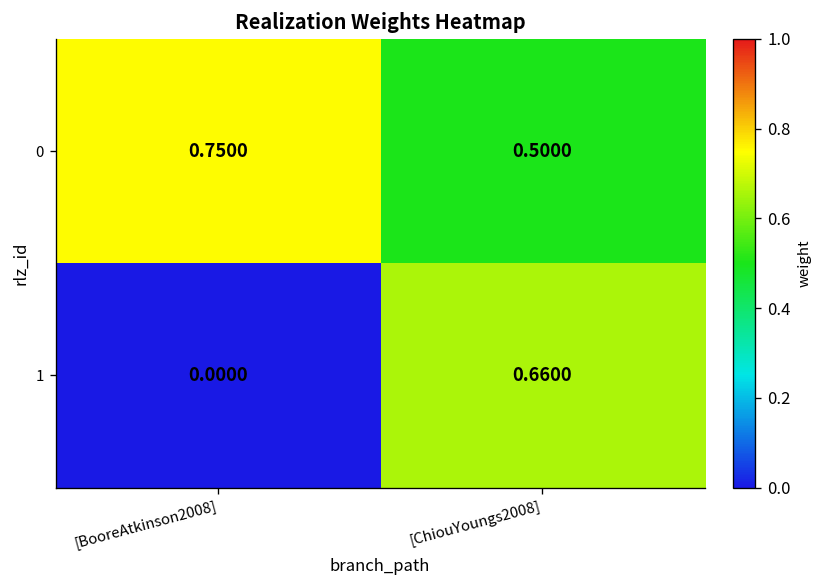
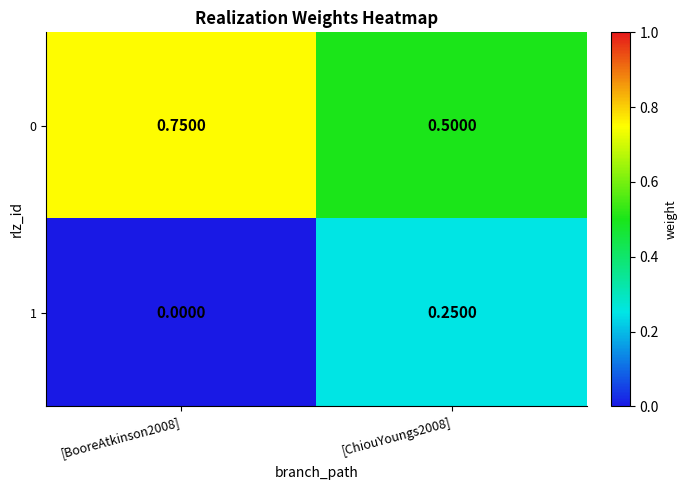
1, [ChiouYoungs2008]: 0.6600 -> 0.2500
